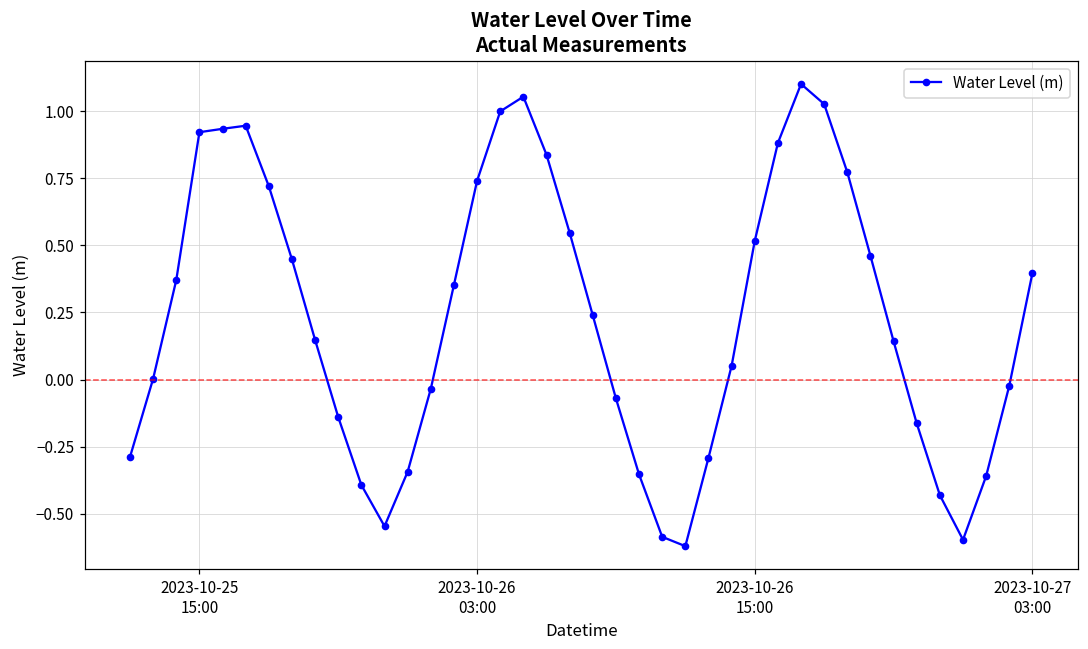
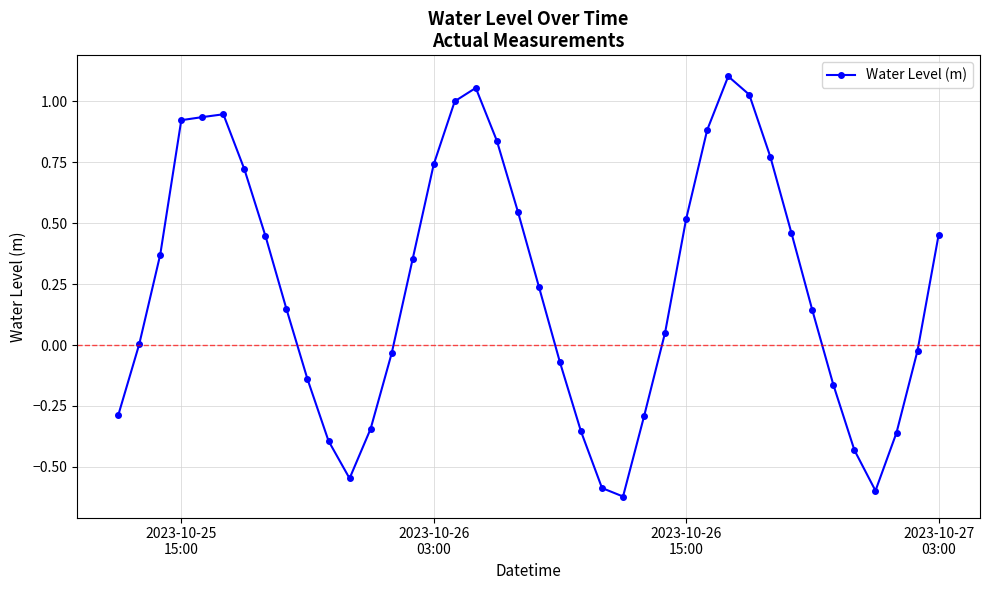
2023-10-27 03:00: 0.40 -> 0.45
